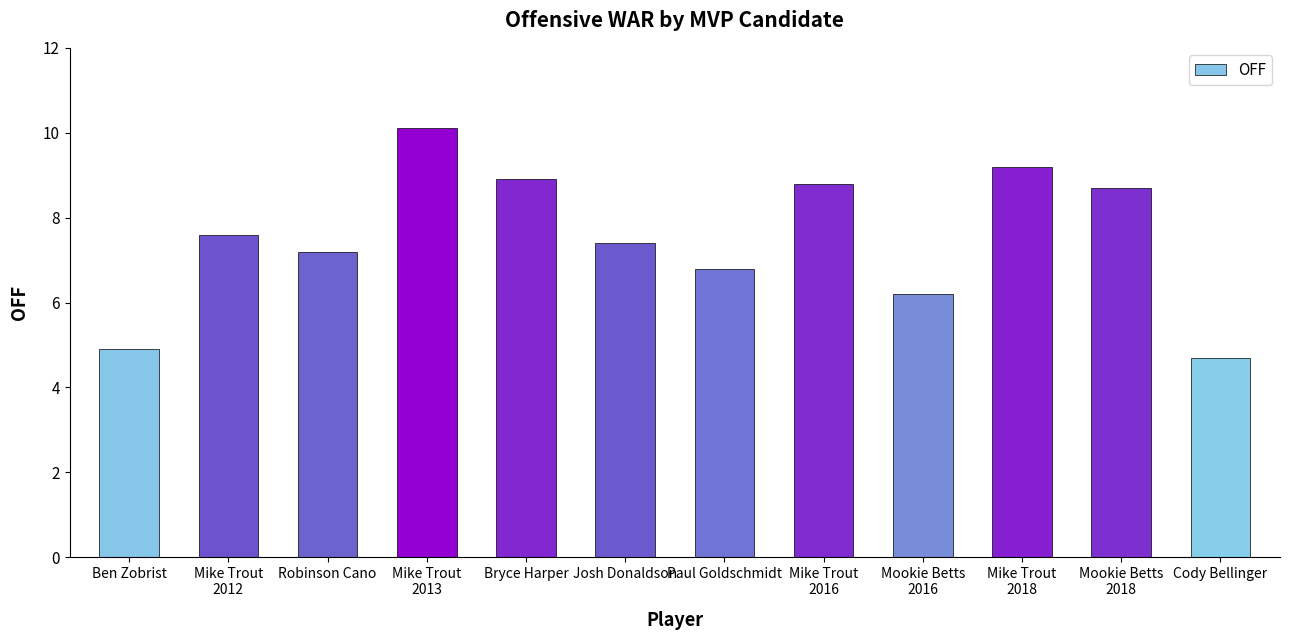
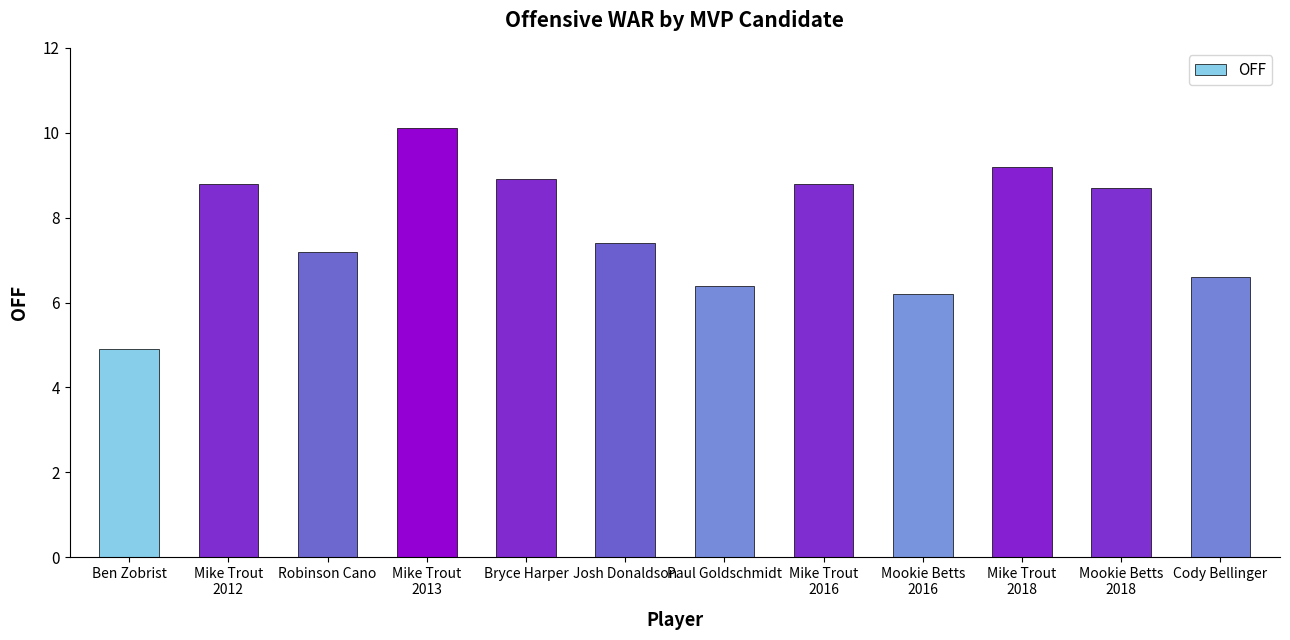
Mike Trout 2012: 7.6 -> 8.8
Paul Goldschmidt: 6.8 -> 6.4
Cody Bellinger: 4.7 -> 6.6
